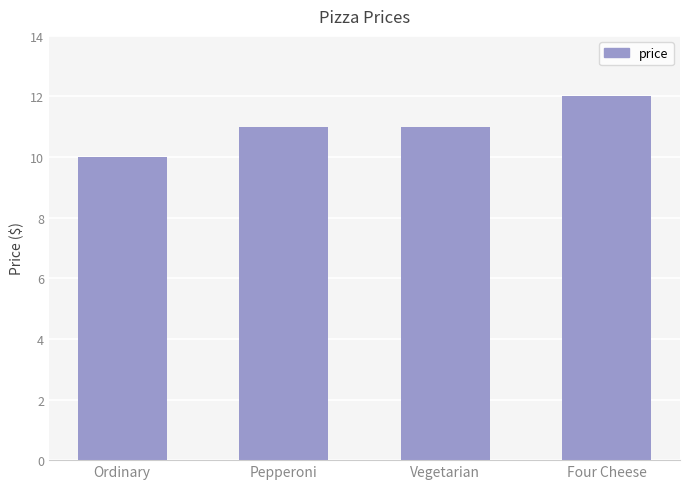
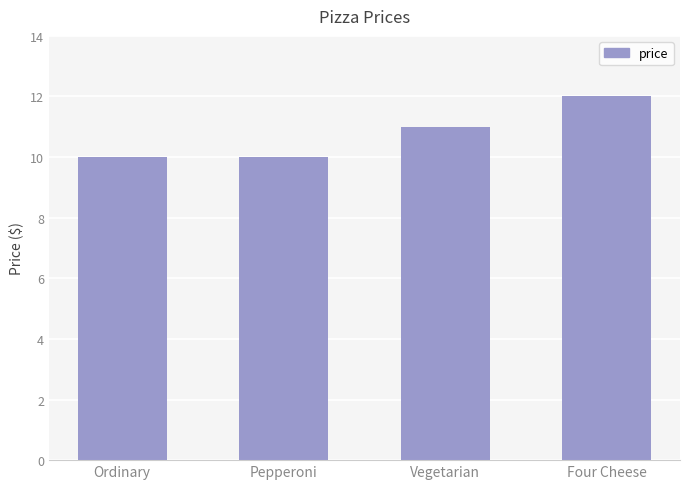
Pepperoni: 11 -> 10
